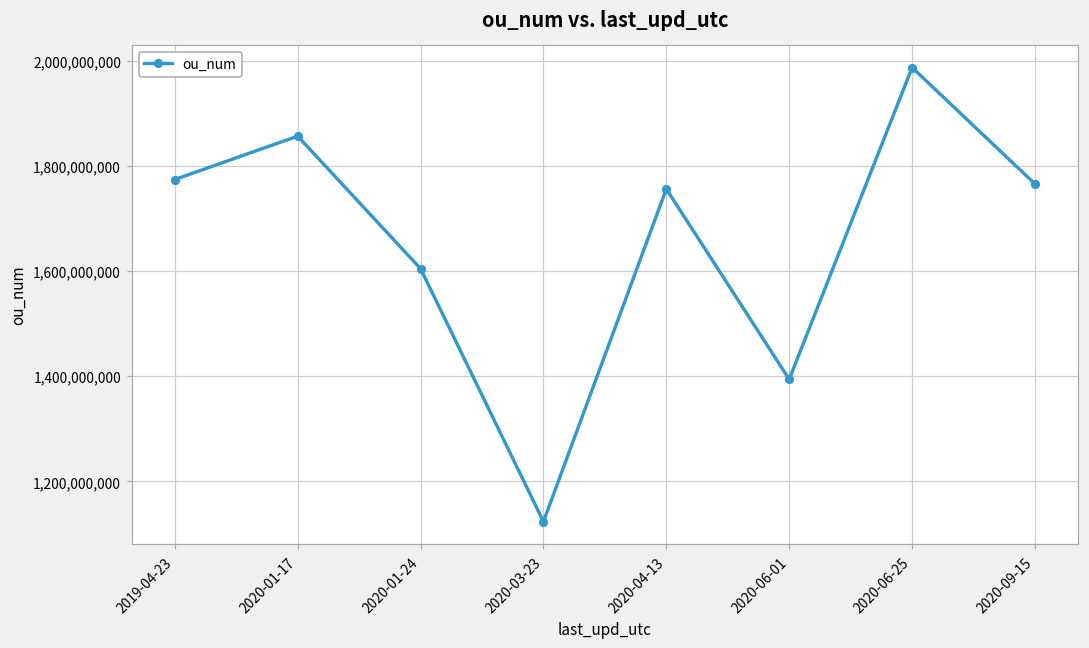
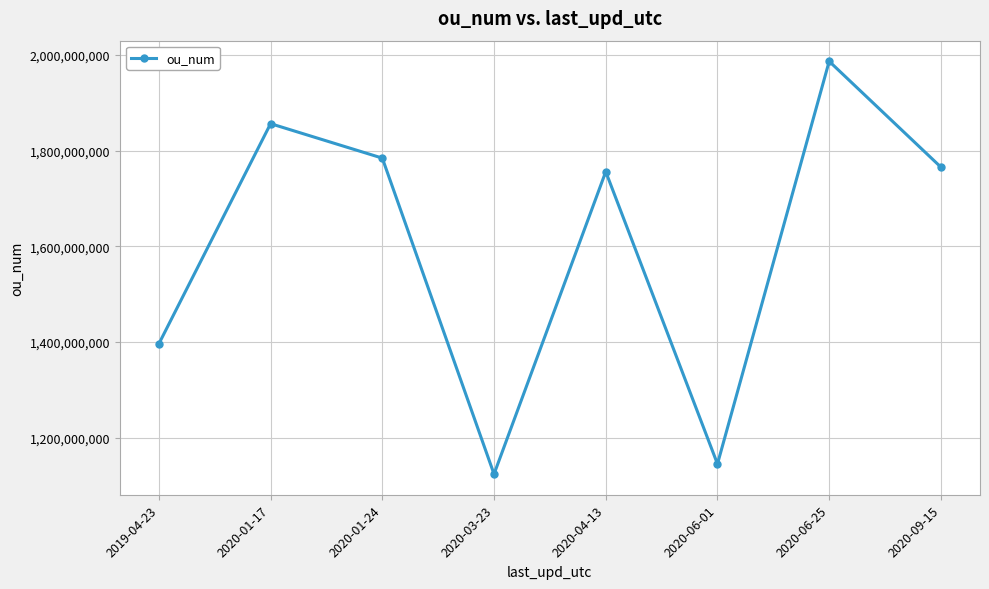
2019-04-23: 1,770,000,000 -> 1,400,000,000
2020-01-24: 1,600,000,000 -> 1,780,000,000
2020-06-01: 1,390,000,000 -> 1,140,000,000
